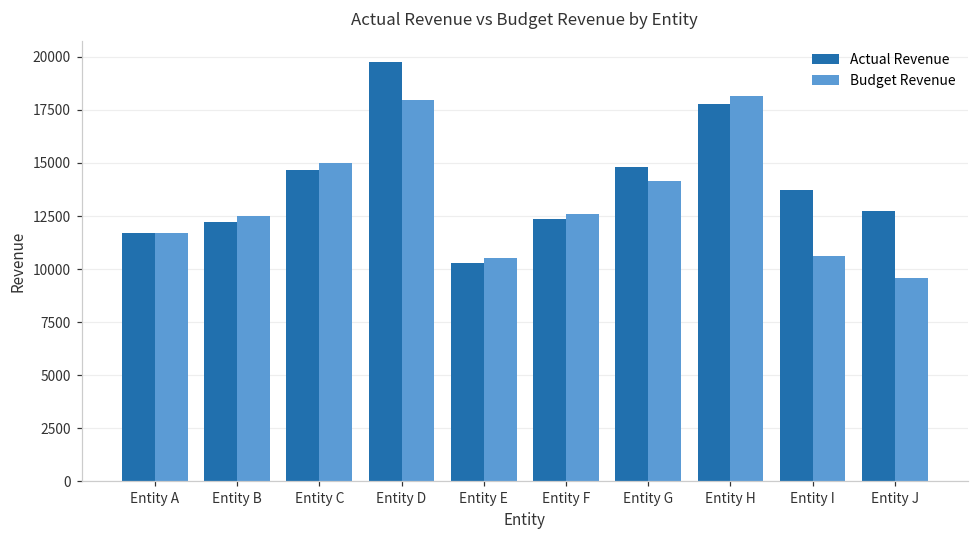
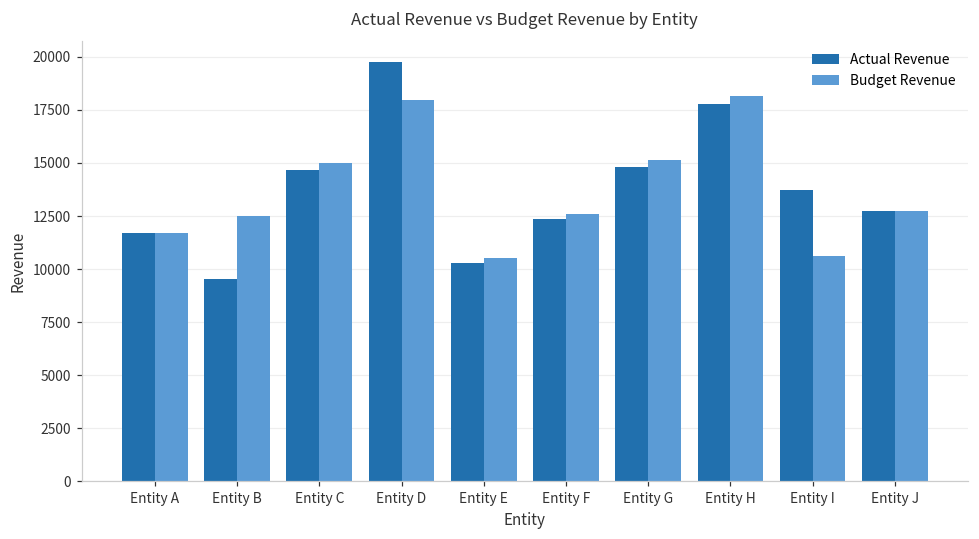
Actual Revenue, Entity B: 12200 -> 9500
Budget Revenue, Entity G: 14200 -> 15100
Budget Revenue, Entity J: 9600 -> 12700
